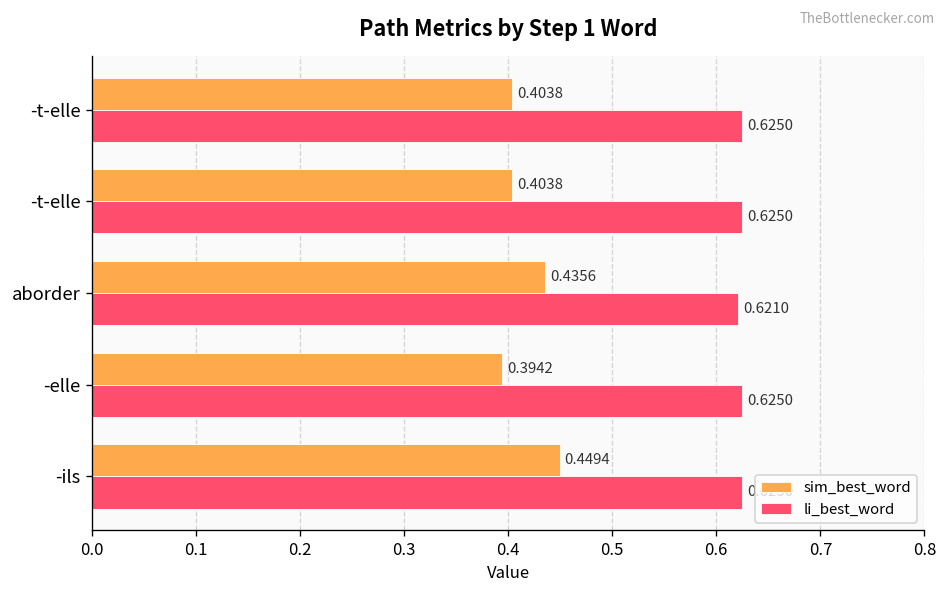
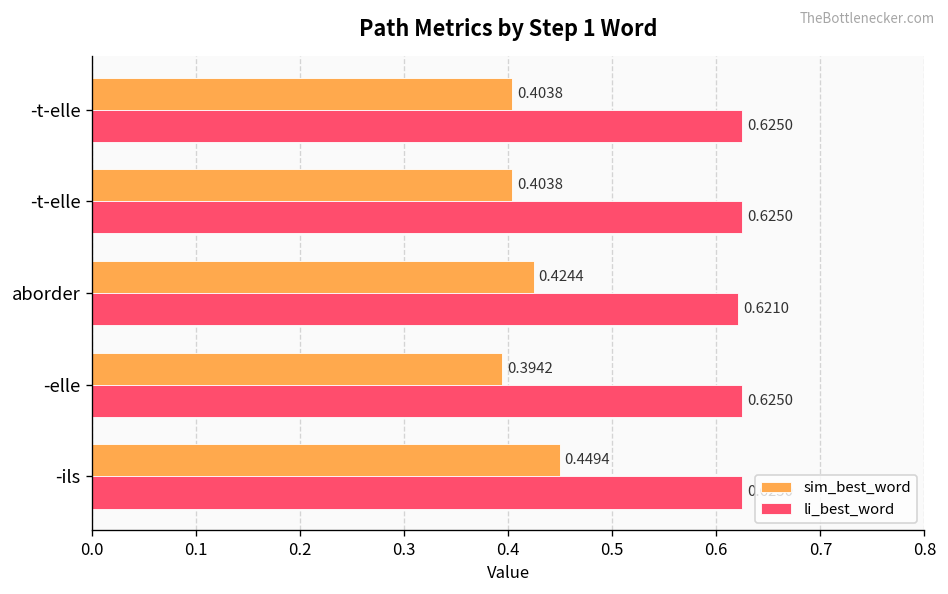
sim_best_word, aborder: 0.4356 -> 0.4244
